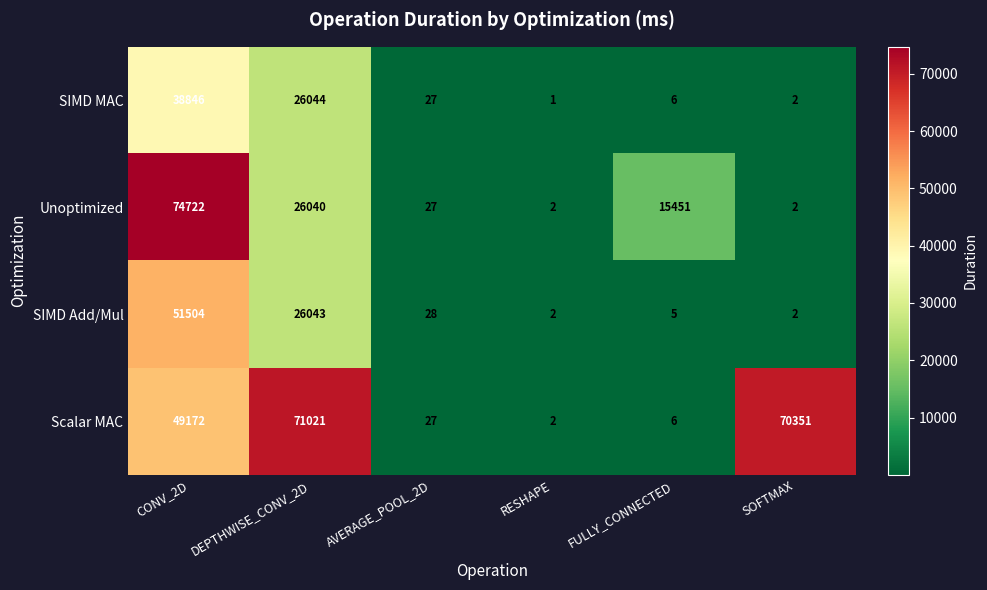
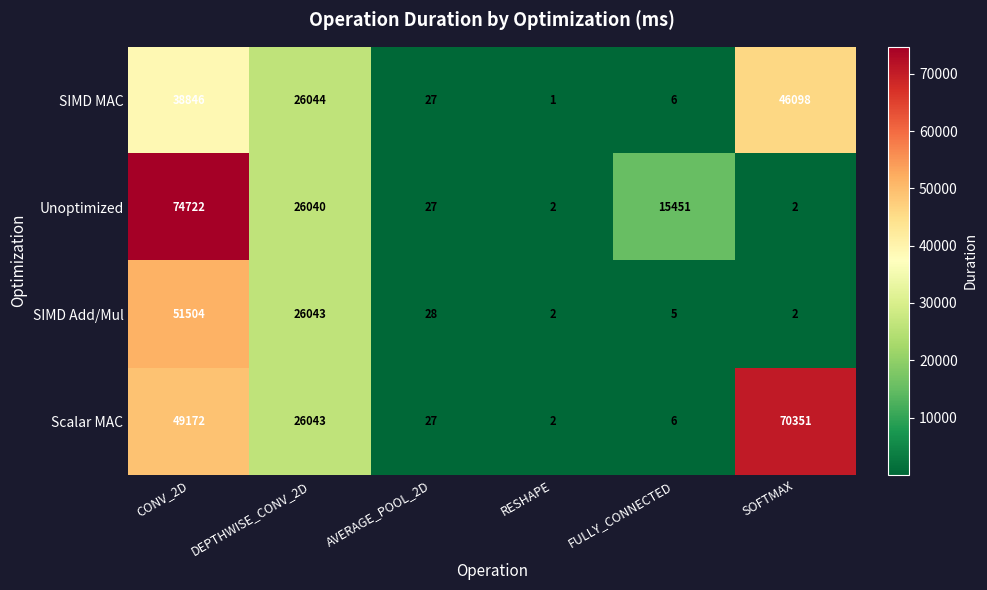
SIMD MAC, SOFTMAX: 2 -> 46098
Scalar MAC, DEPTHWISE_CONV_2D: 71021 -> 26043
